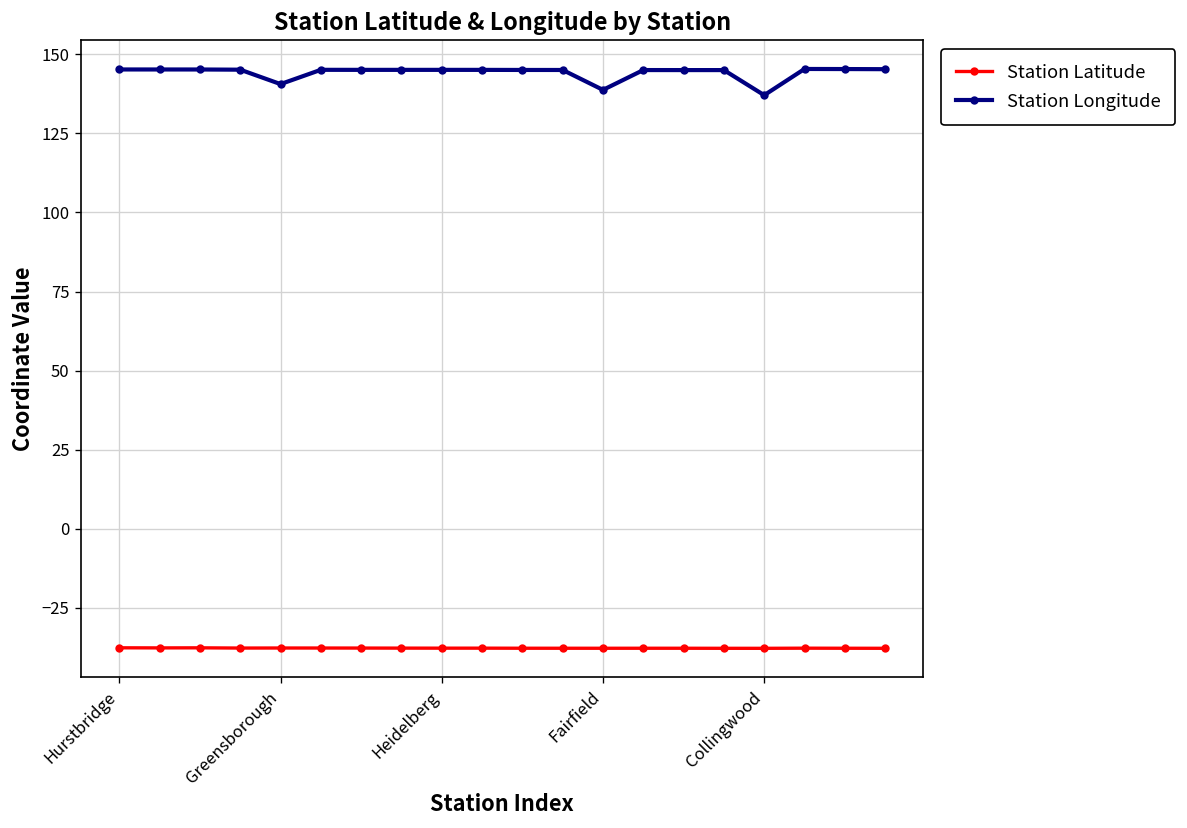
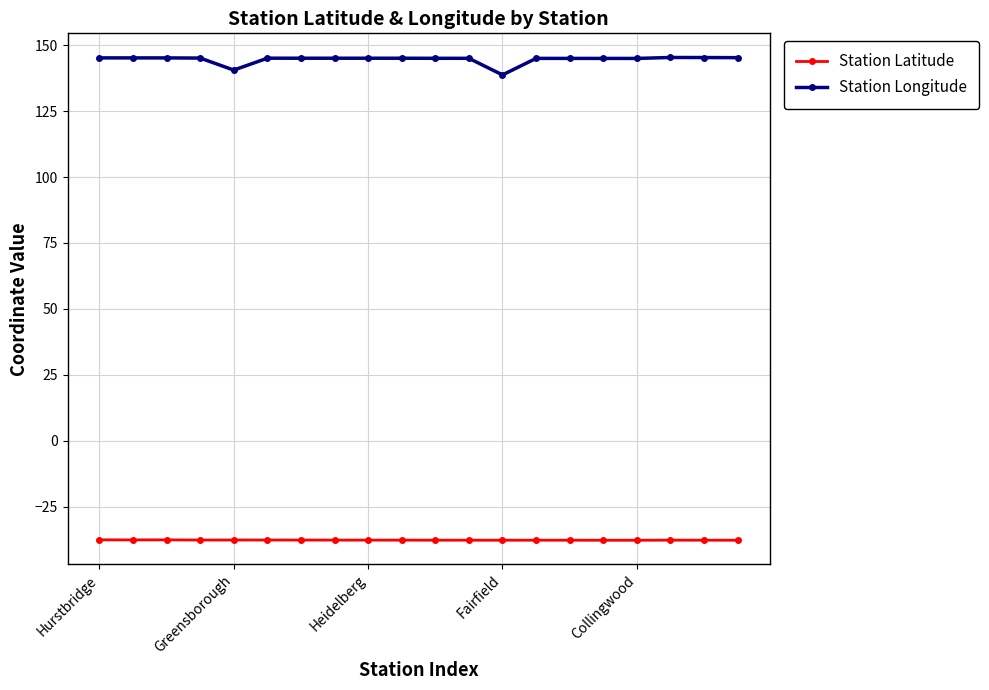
Station Longitude, Collingwood: 137 -> 145
